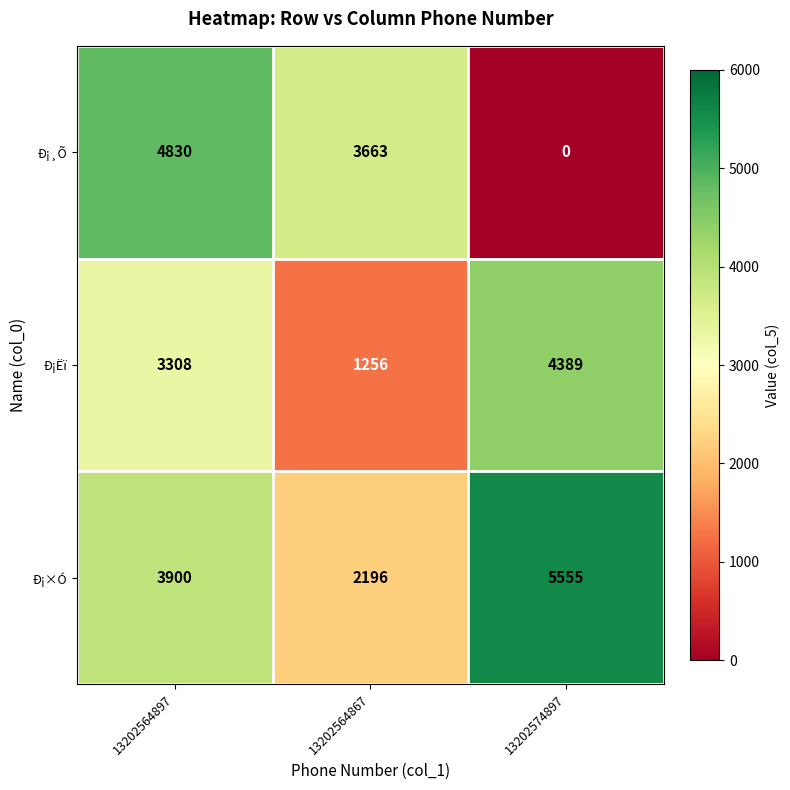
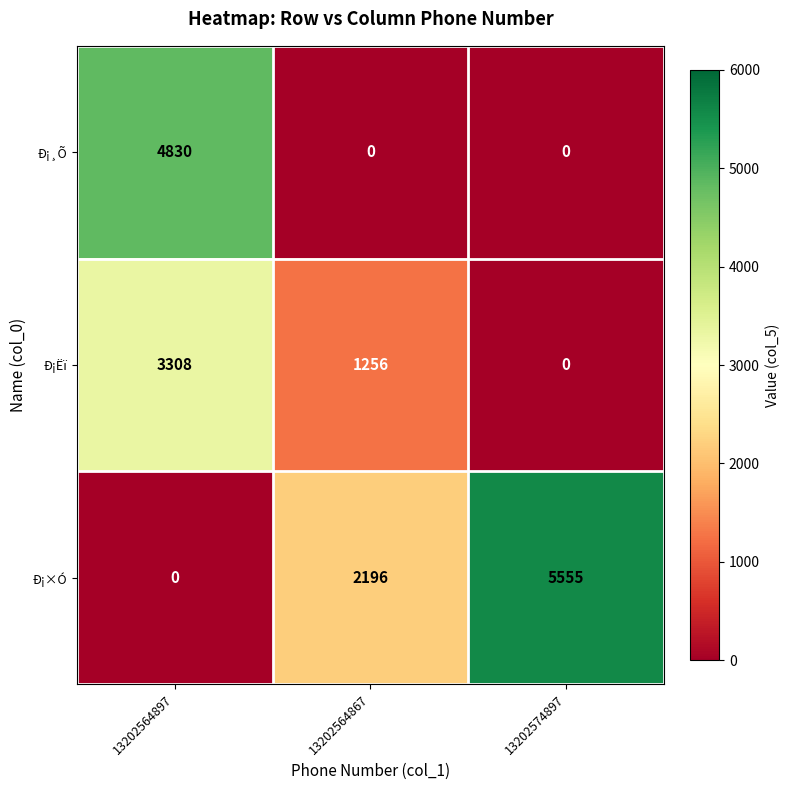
Ð¡¸Õ, 13202564867: 3663 -> 0
Ð¡Ëï, 13202574897: 4389 -> 0
Ð¡×Ó, 13202564897: 3900 -> 0
